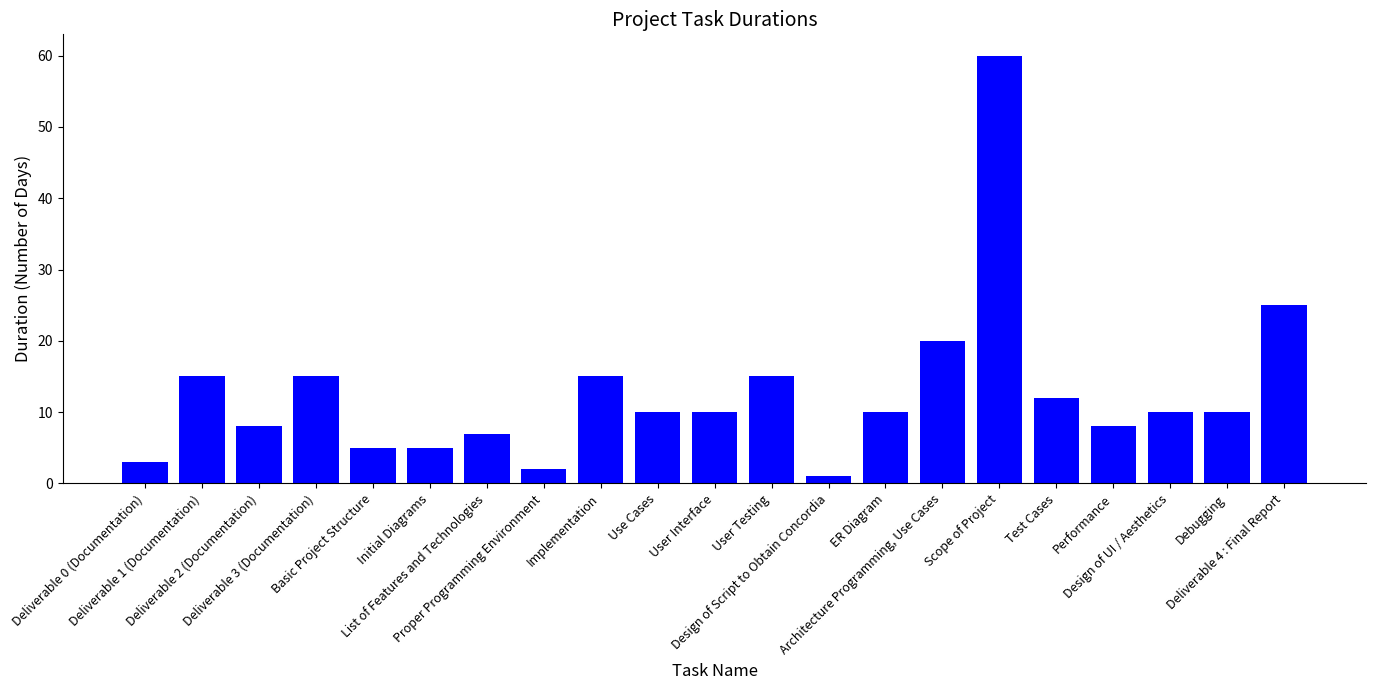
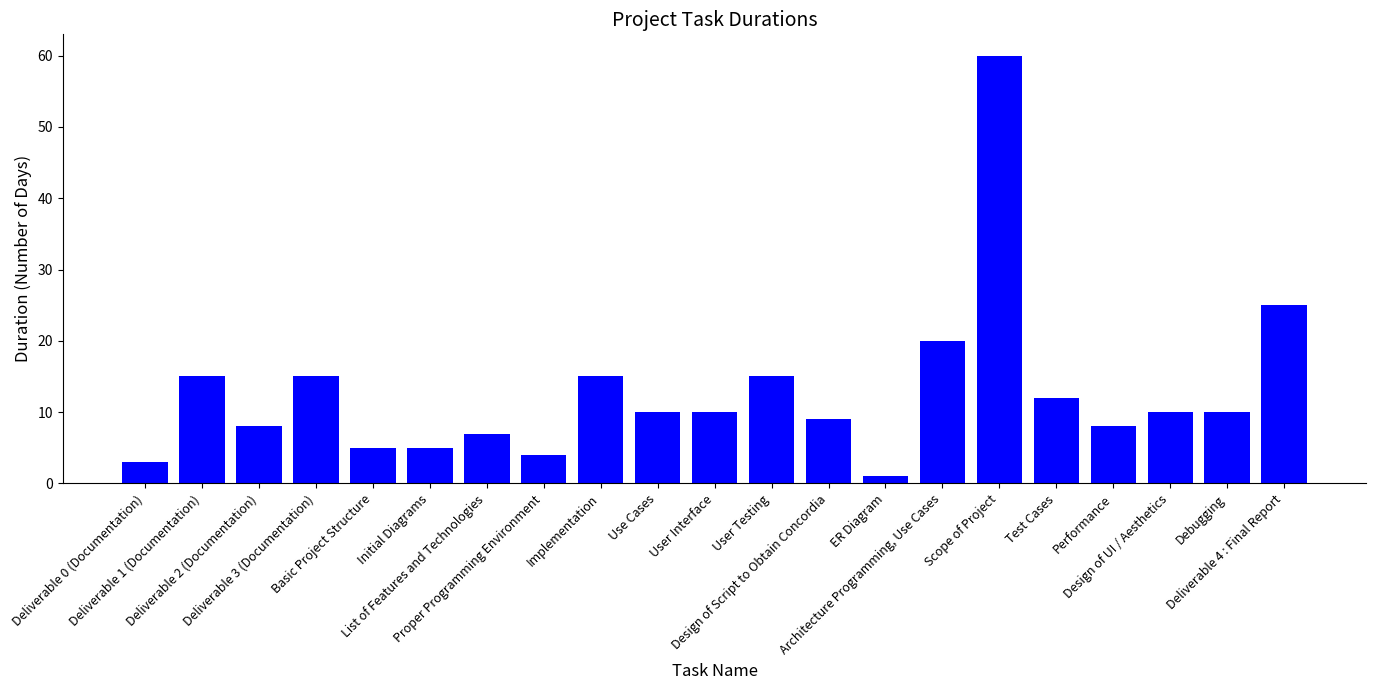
Proper Programming Environment: 2 -> 4
Design of Script to Obtain Concordia: 1 -> 9
ER Diagram: 10 -> 1
